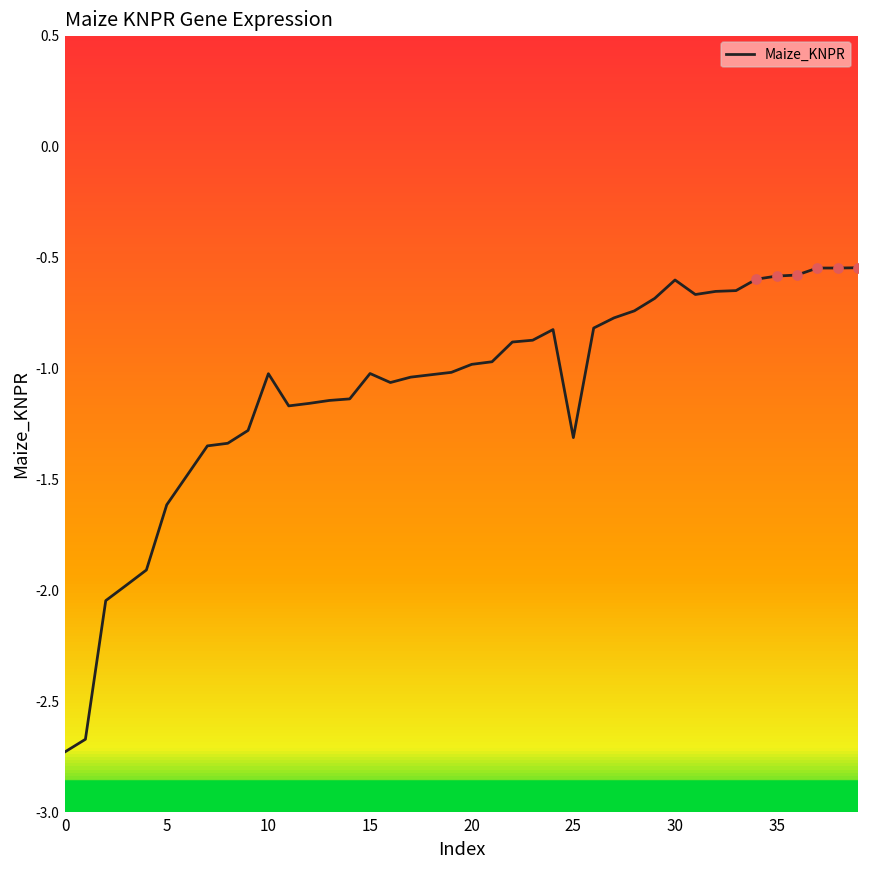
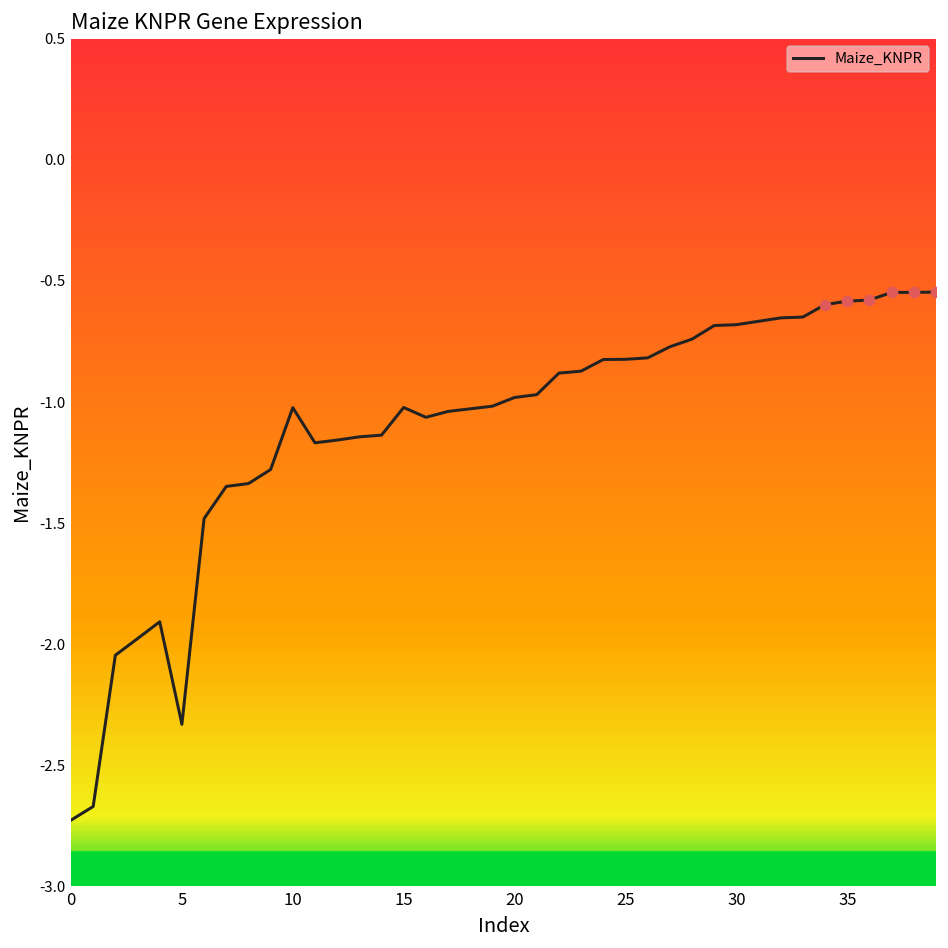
Maize_KNPR, 5: -1.61 -> -2.33
Maize_KNPR, 25: -1.31 -> -0.82
Maize_KNPR, 30: -0.60 -> -0.68
